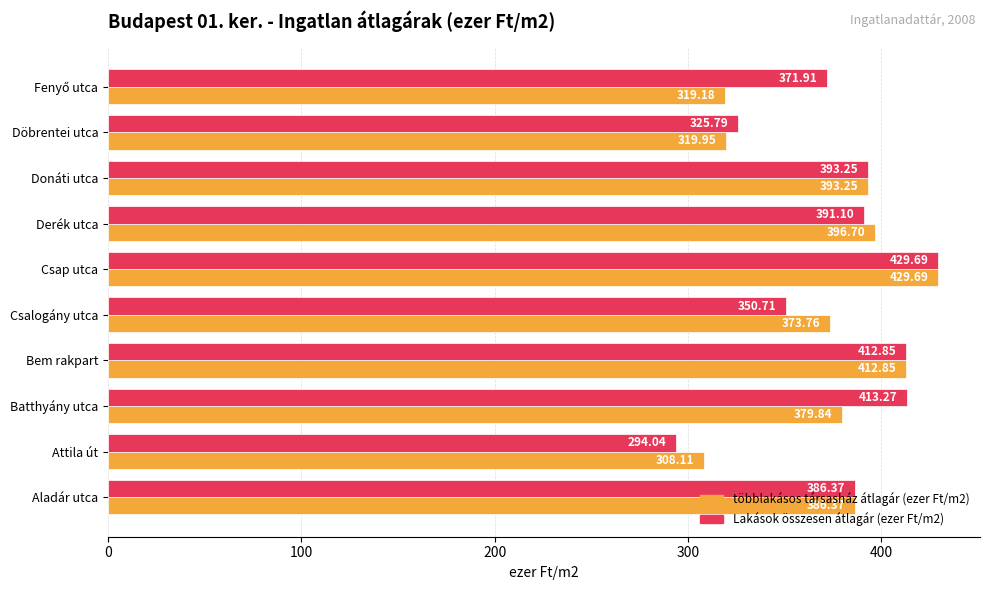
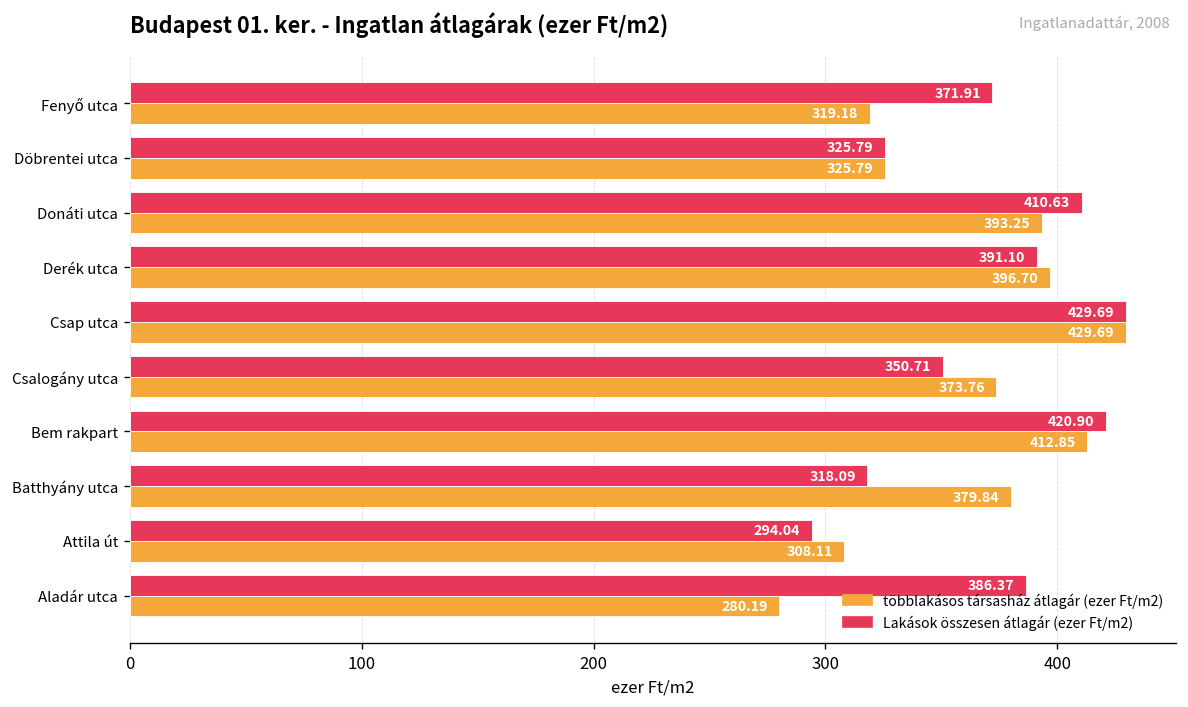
többlakásos társasház átlagár (ezer Ft/m2), Döbrentei utca: 319.95 -> 325.79
Lakások összesen átlagár (ezer Ft/m2), Donáti utca: 393.25 -> 410.63
Lakások összesen átlagár (ezer Ft/m2), Bem rakpart: 412.85 -> 420.90
Lakások összesen átlagár (ezer Ft/m2), Batthyány utca: 413.27 -> 318.09
többlakásos társasház átlagár (ezer Ft/m2), Aladár utca: 386.37 -> 280.19
